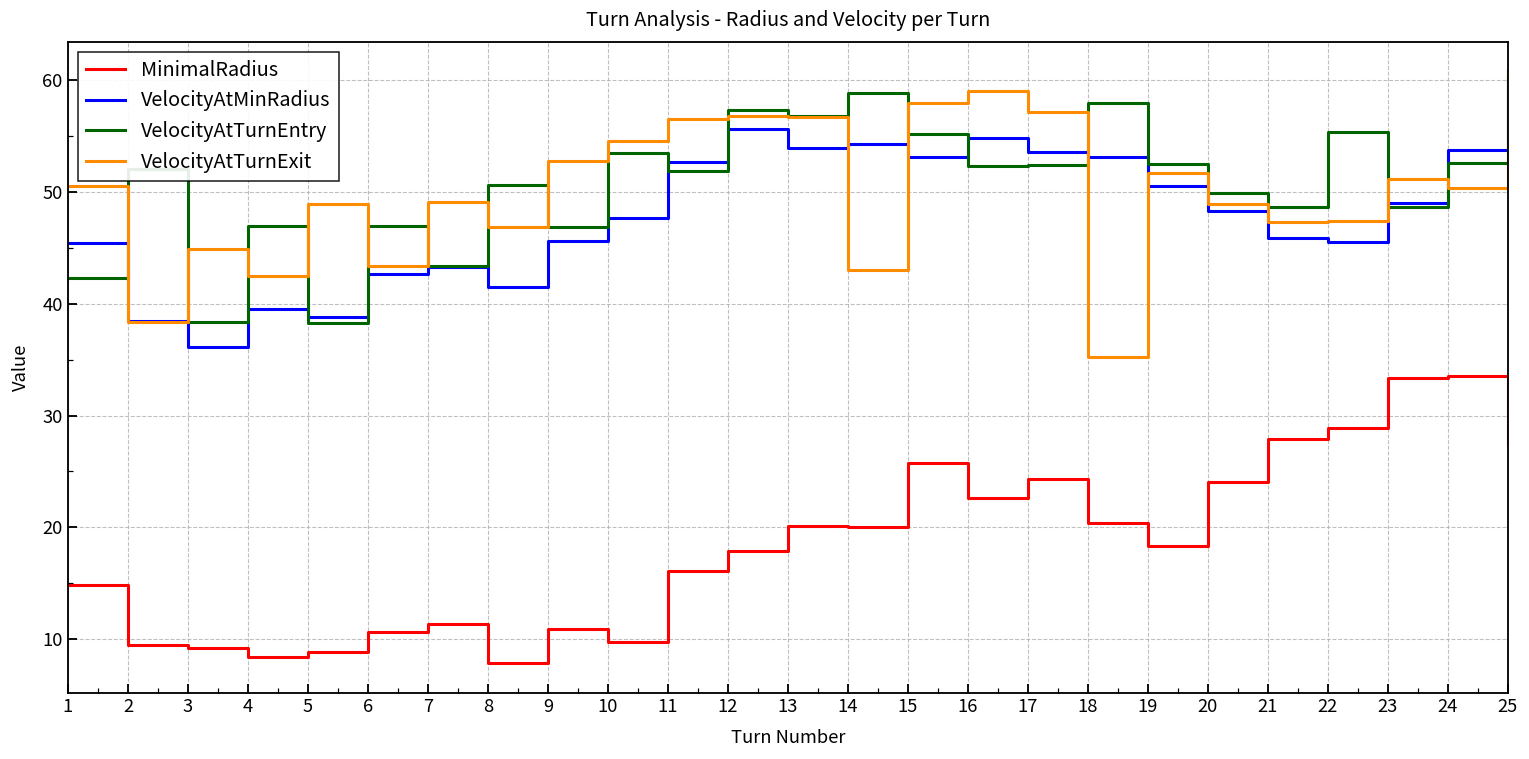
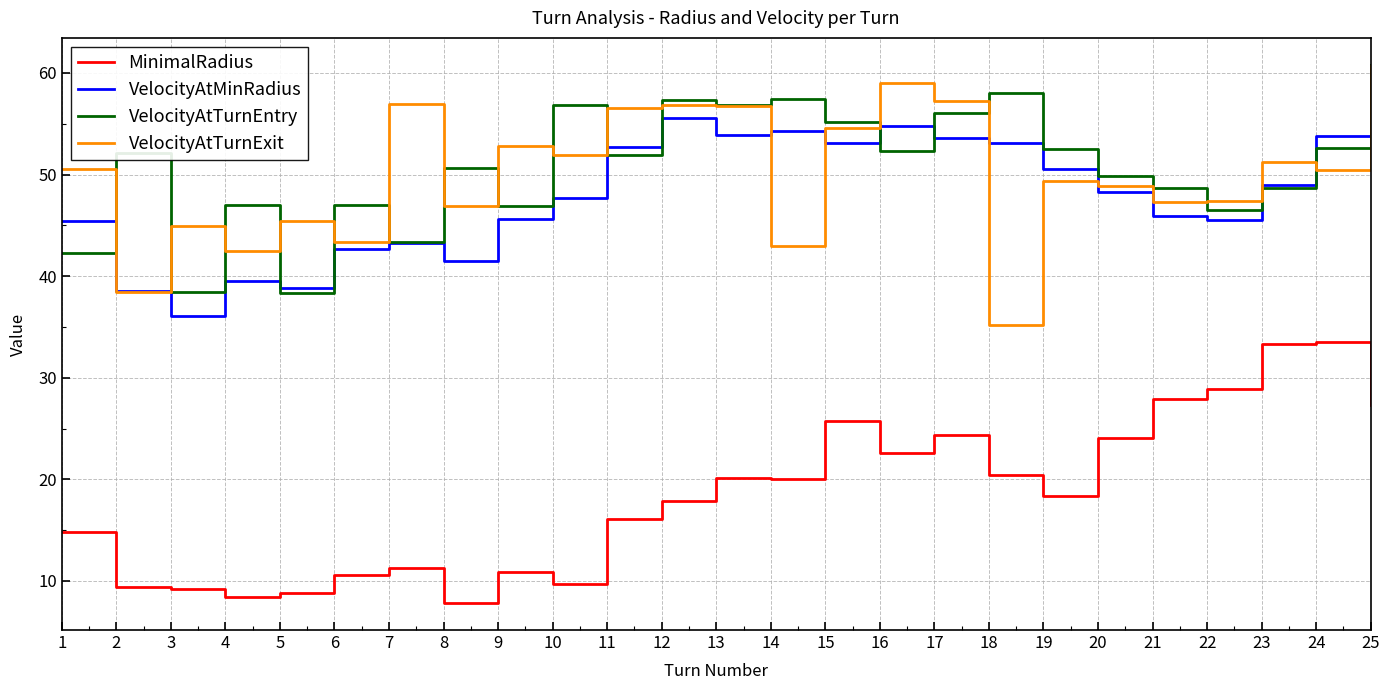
VelocityAtTurnExit, 5: 48.9 -> 45.4
VelocityAtTurnExit, 7: 49.1 -> 56.9
VelocityAtTurnEntry, 10: 53.5 -> 56.8
VelocityAtTurnExit, 10: 54.6 -> 51.9
VelocityAtTurnEntry, 14: 58.9 -> 57.4
VelocityAtTurnExit, 15: 58.0 -> 54.6
VelocityAtTurnEntry, 17: 52.4 -> 56.1
VelocityAtTurnExit, 19: 51.7 -> 49.4
VelocityAtTurnEntry, 22: 55.4 -> 46.5
